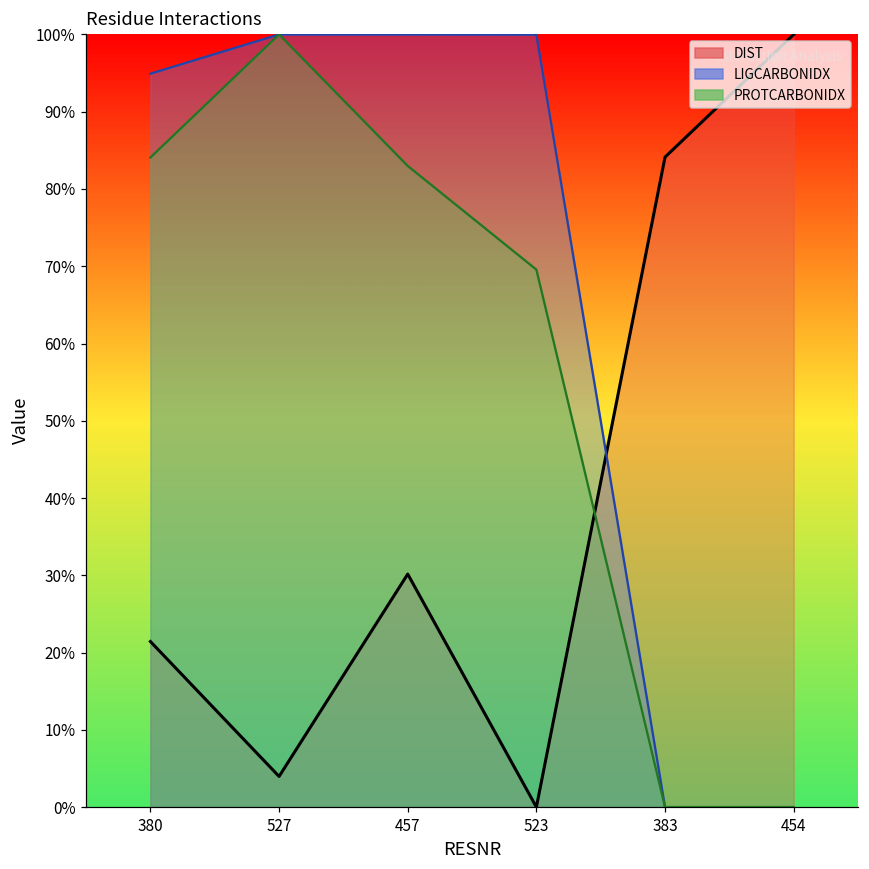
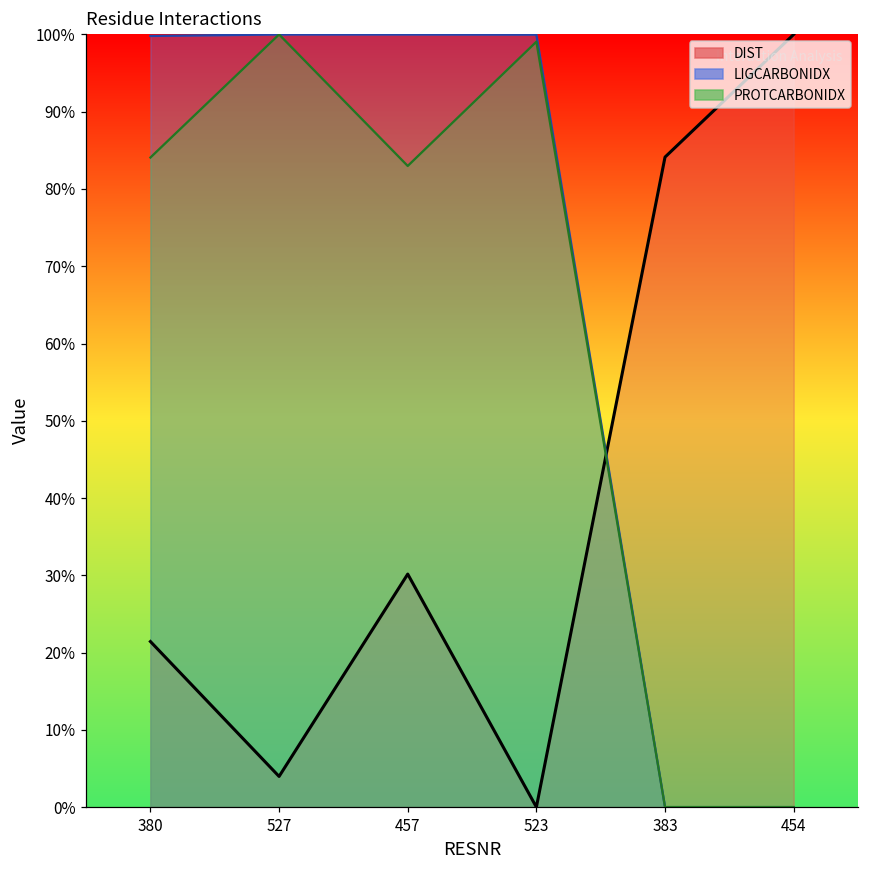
LIGCARBONIDX, 380: 95% -> 100%
PROTCARBONIDX, 523: 70% -> 99%
